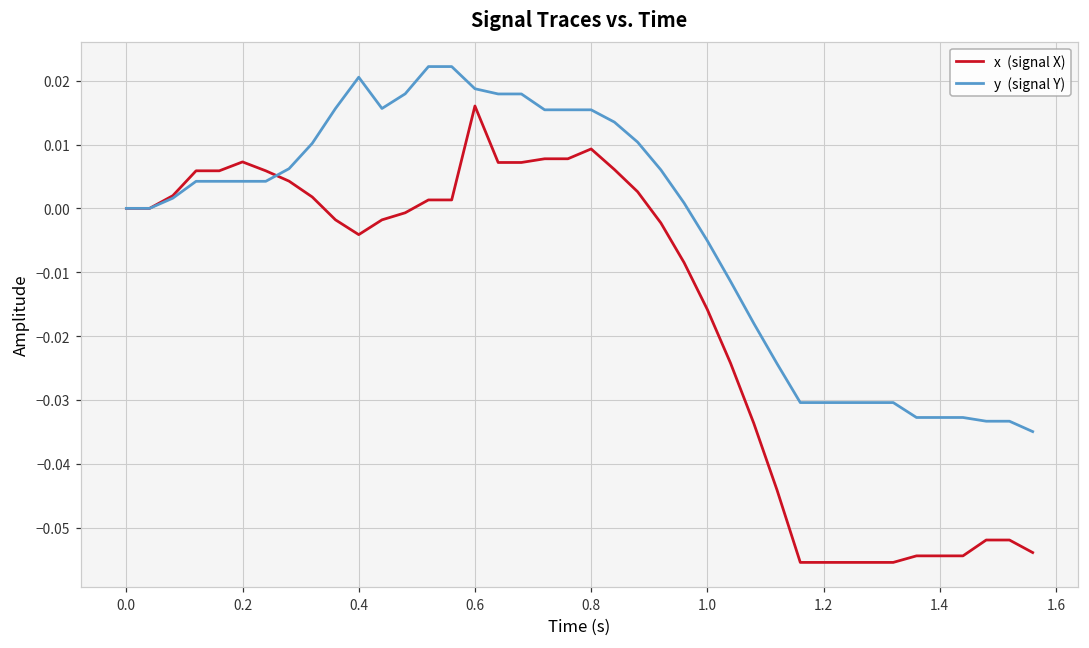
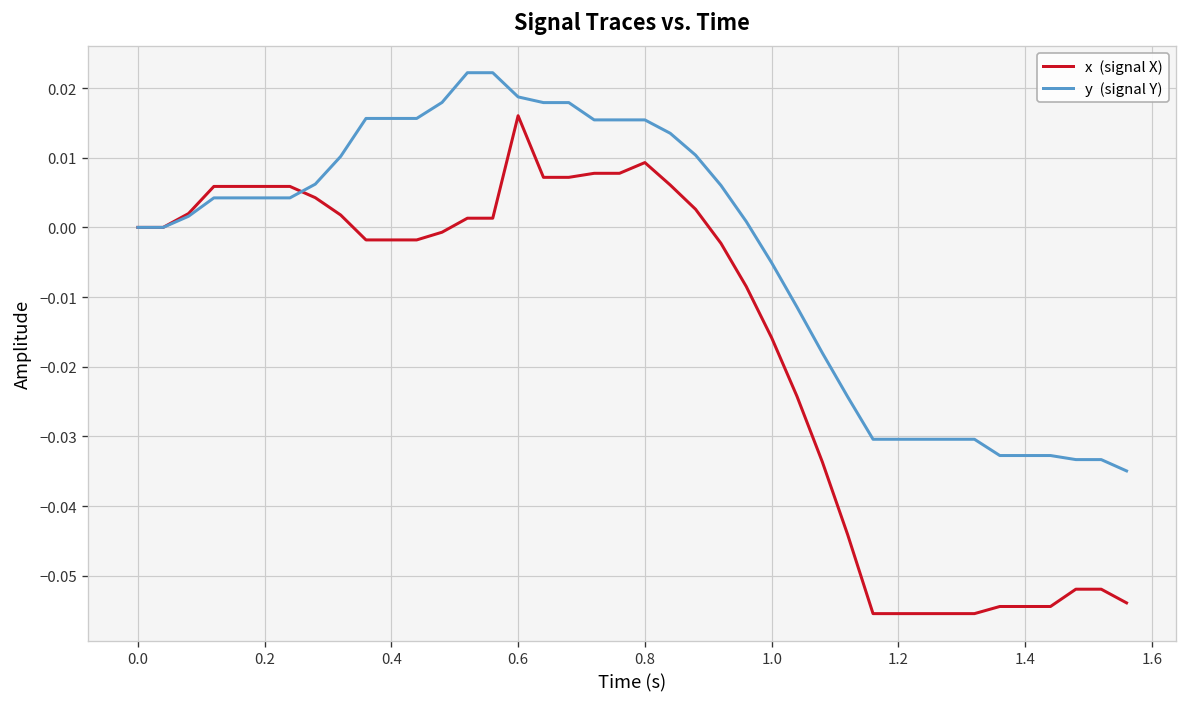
x (signal X), 0.2: 0.007 -> 0.006
x (signal X), 0.4: -0.004 -> -0.002
y (signal Y), 0.4: 0.021 -> 0.016
